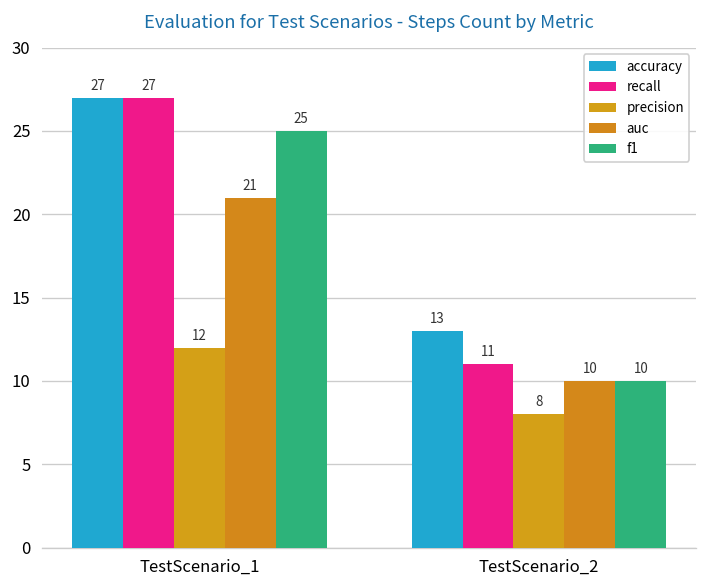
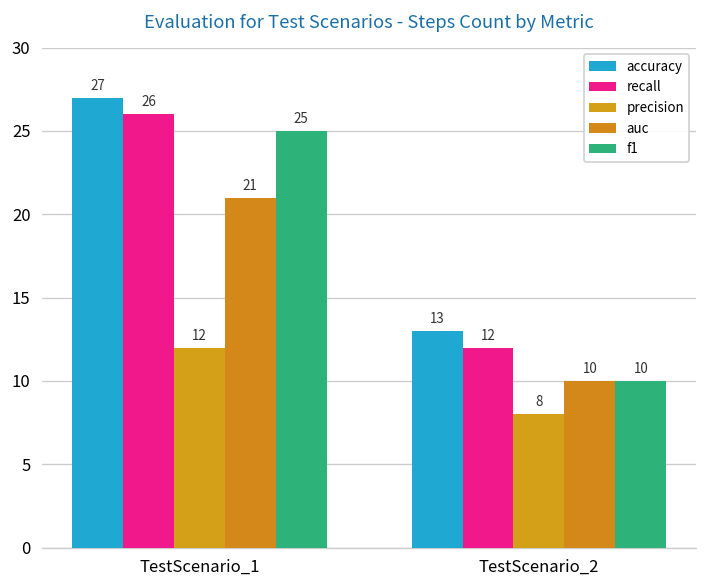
recall, TestScenario_1: 27 -> 26
recall, TestScenario_2: 11 -> 12
